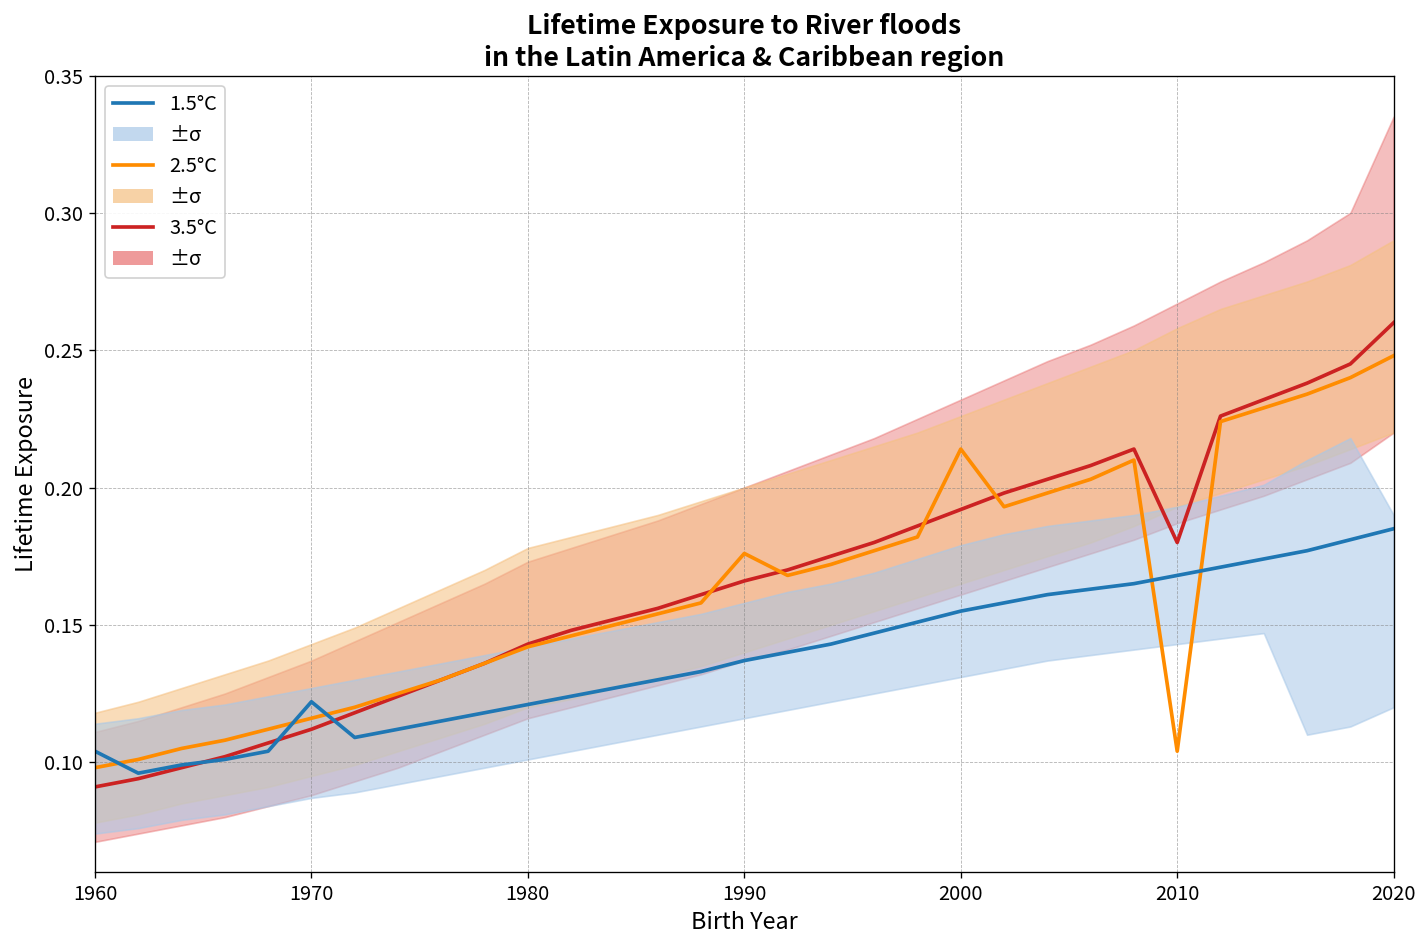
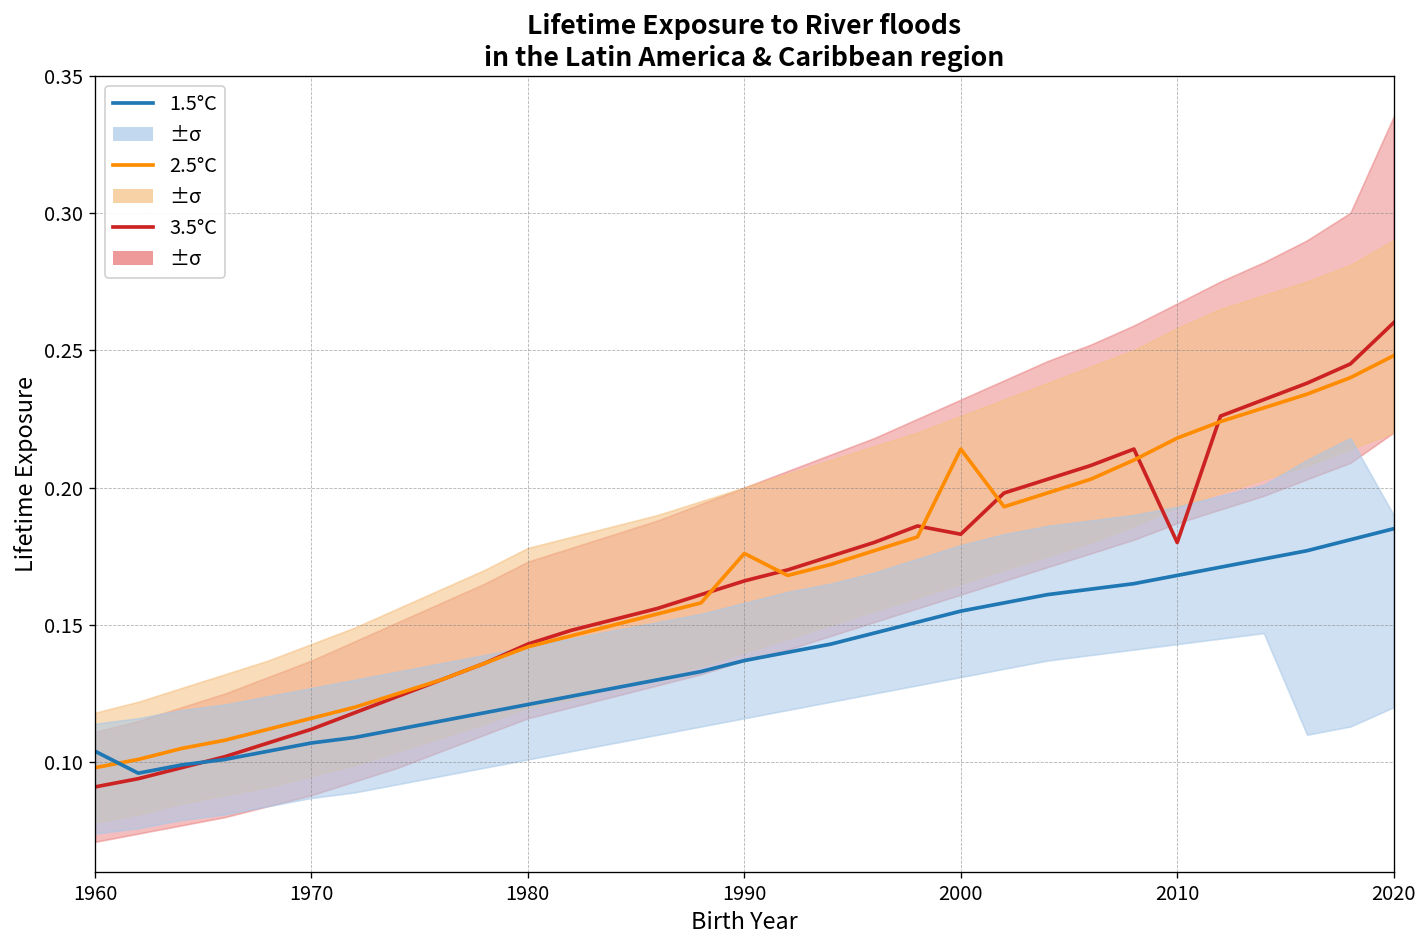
1.5°C, 1970: 0.122 -> 0.107
3.5°C, 2000: 0.192 -> 0.183
2.5°C, 2010: 0.104 -> 0.218
